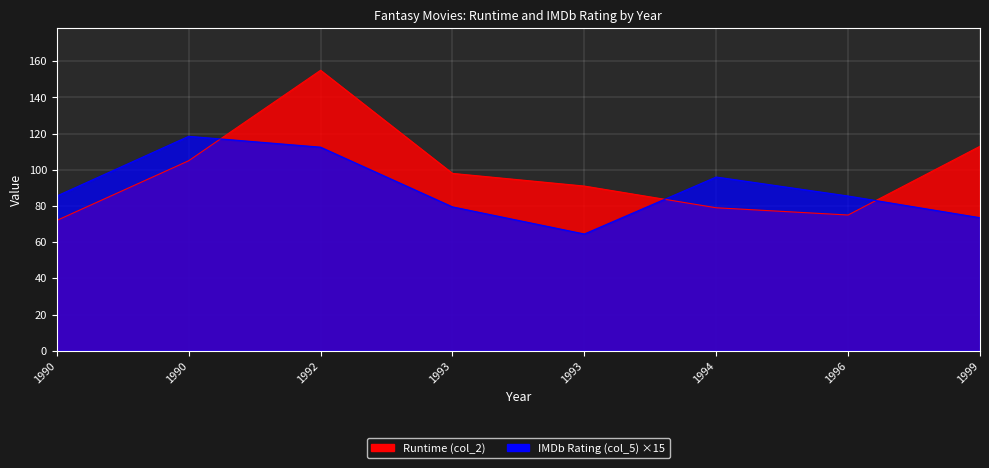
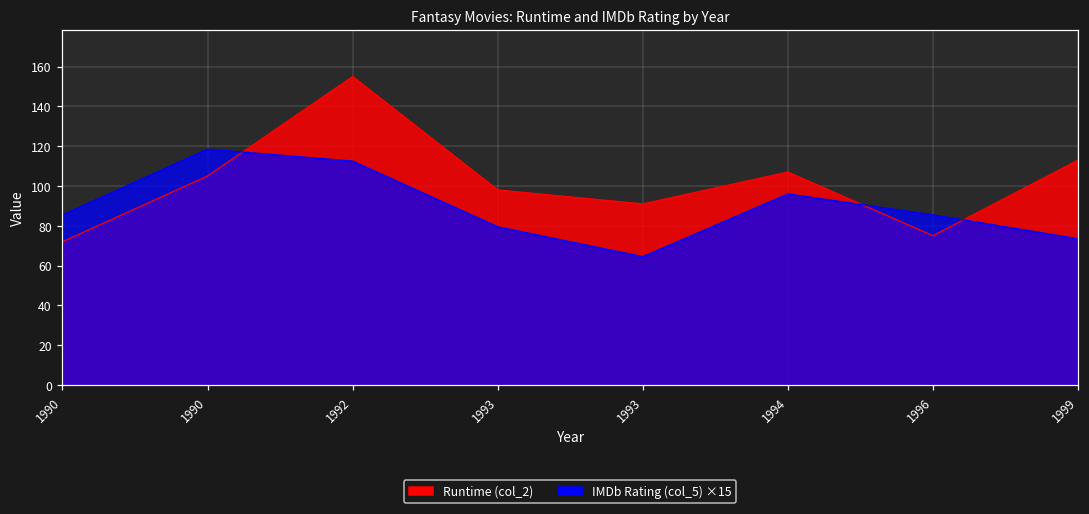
Runtime (col_2), 1994: 79 -> 107
